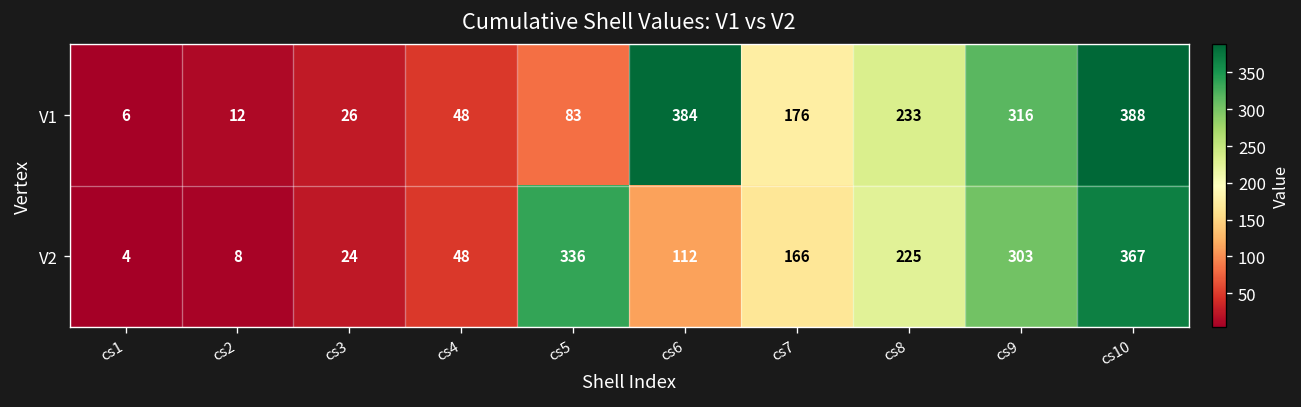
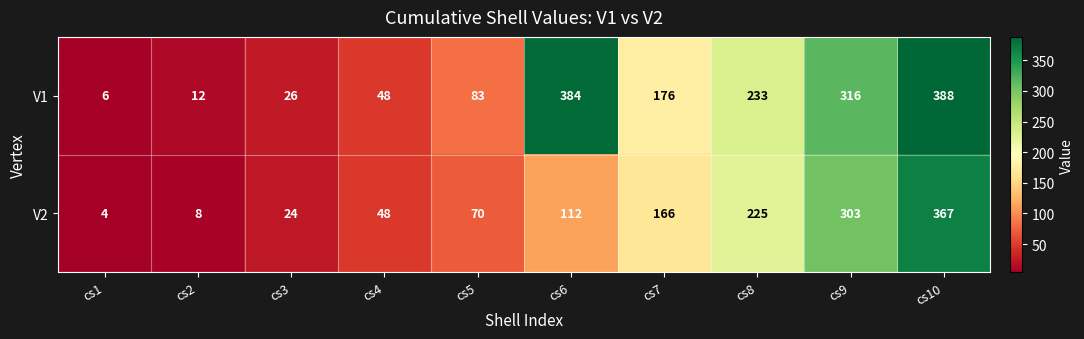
V2, cs5: 336 -> 70
